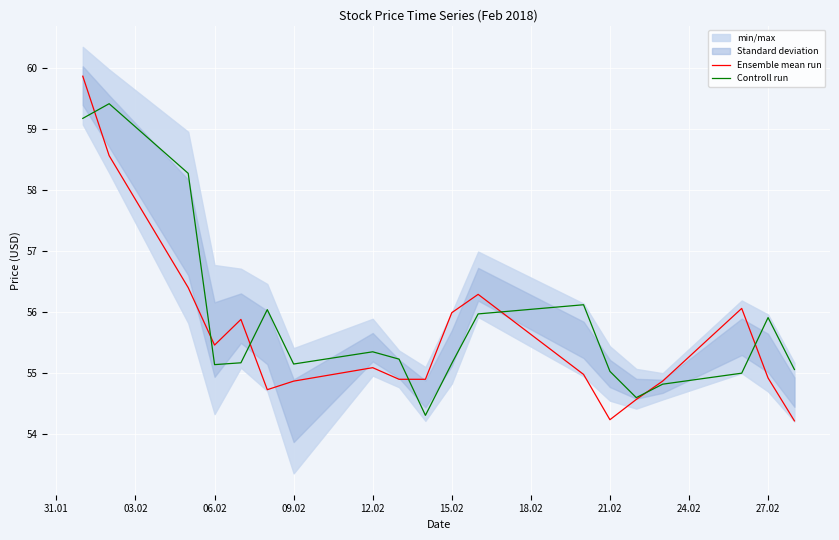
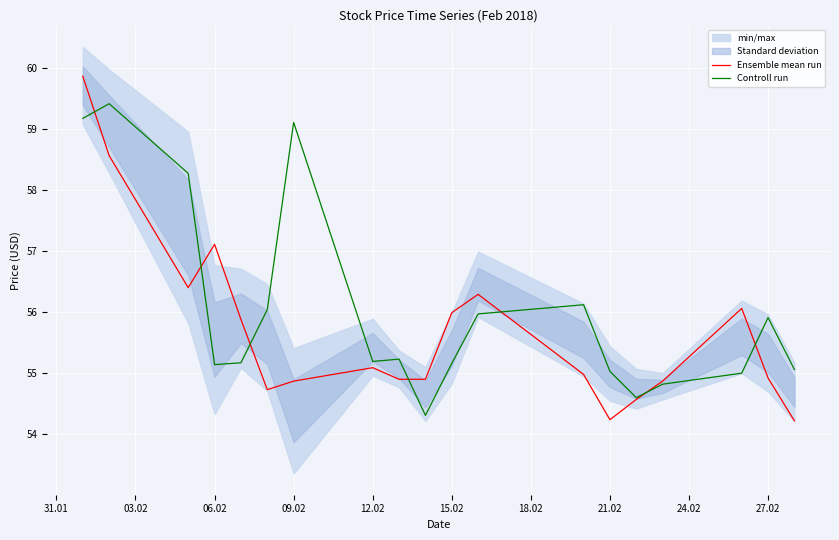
Ensemble mean run, 06.02: 55.5 -> 57.1
Controll run, 09.02: 55.2 -> 59.1
Controll run, 12.02: 55.3 -> 55.2
